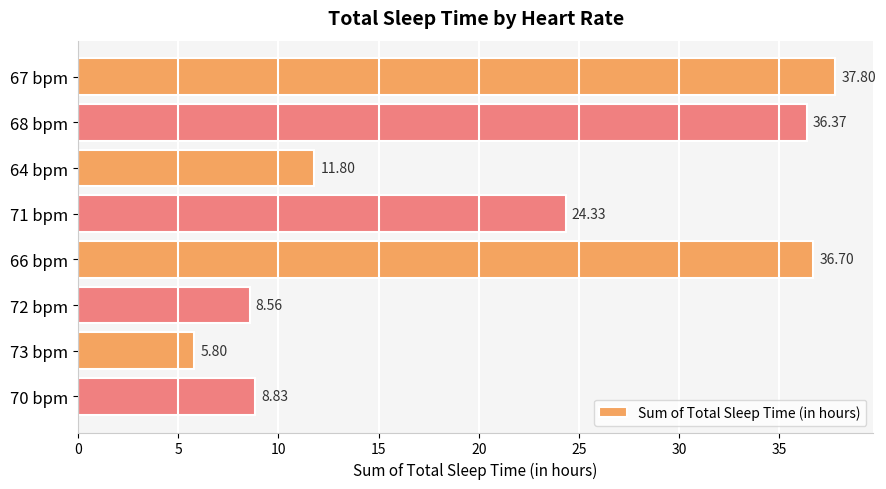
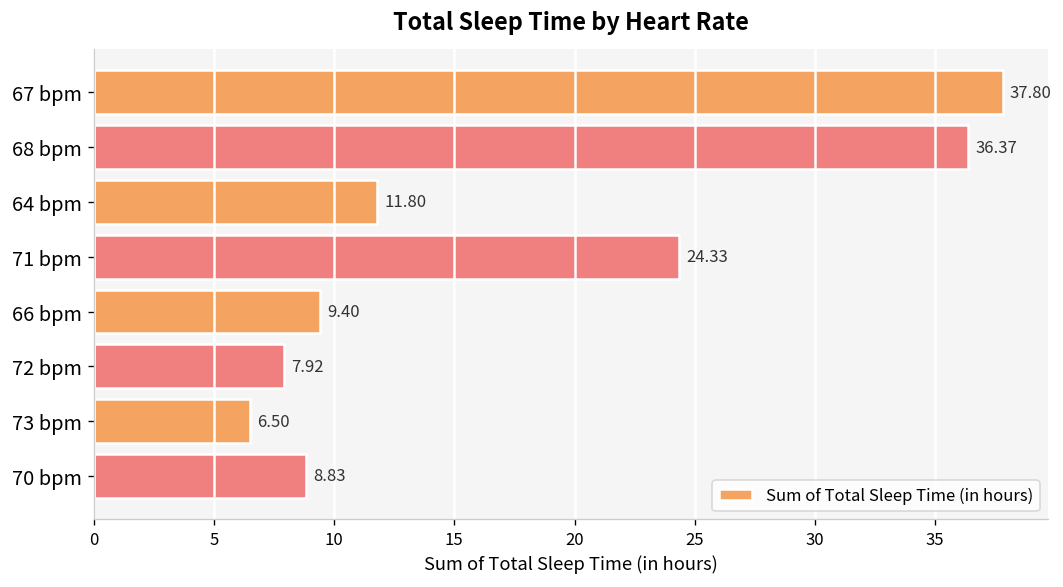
66 bpm: 36.70 -> 9.40
72 bpm: 8.56 -> 7.92
73 bpm: 5.80 -> 6.50
